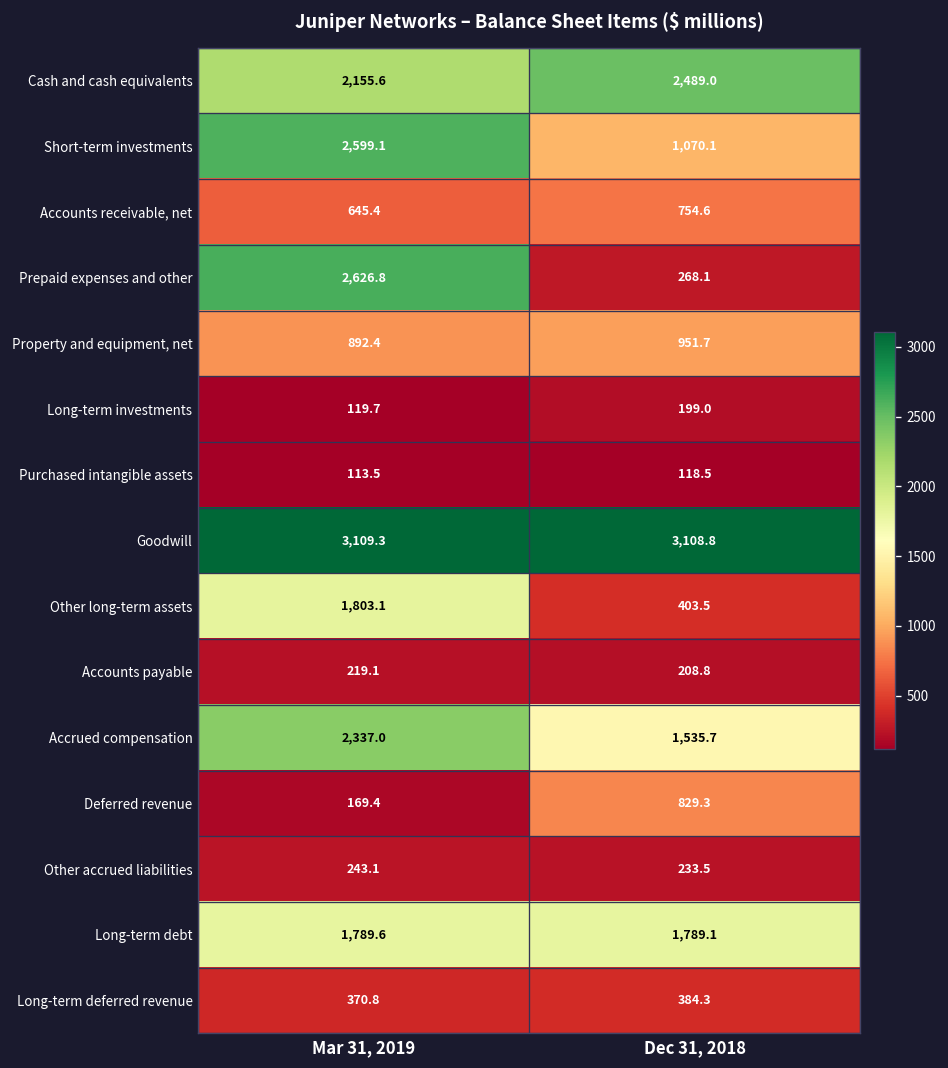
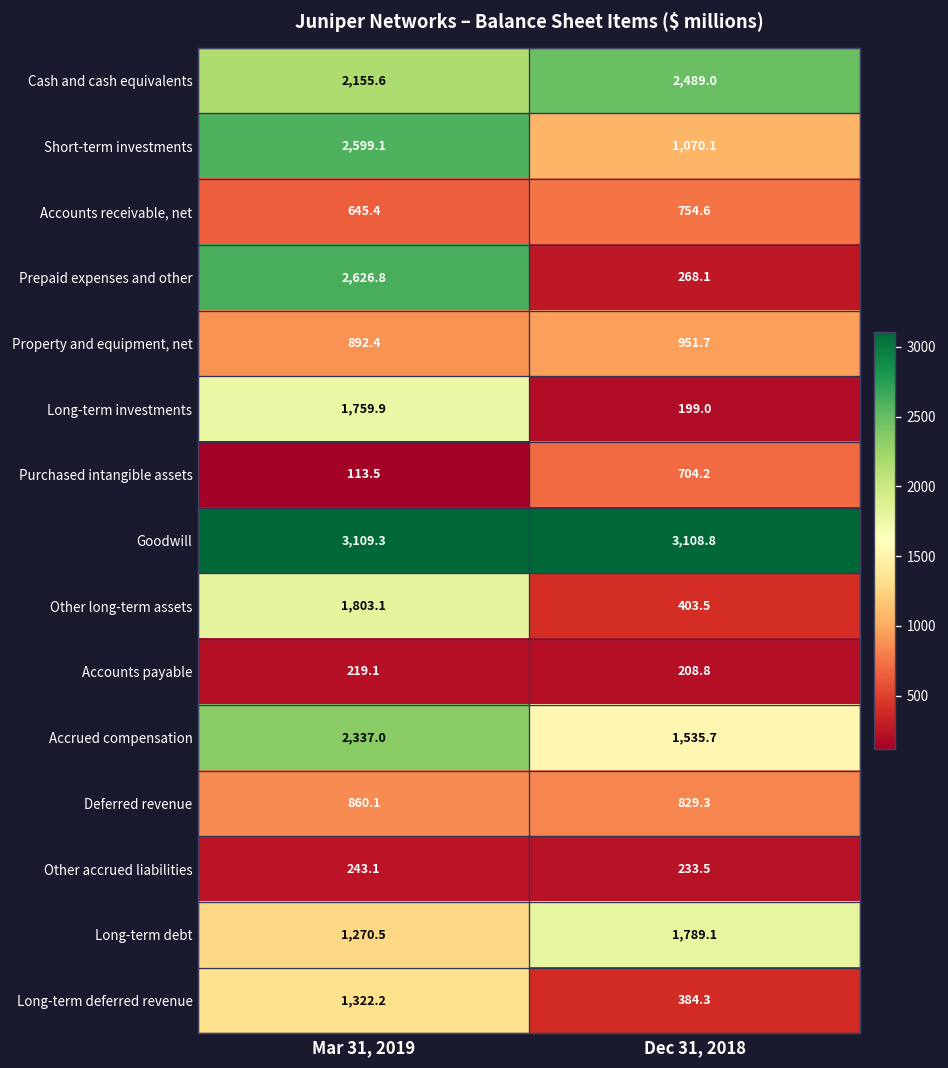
Long-term investments, Mar 31, 2019: 119.7 -> 1,759.9
Purchased intangible assets, Dec 31, 2018: 118.5 -> 704.2
Deferred revenue, Mar 31, 2019: 169.4 -> 860.1
Long-term debt, Mar 31, 2019: 1,789.6 -> 1,270.5
Long-term deferred revenue, Mar 31, 2019: 370.8 -> 1,322.2
